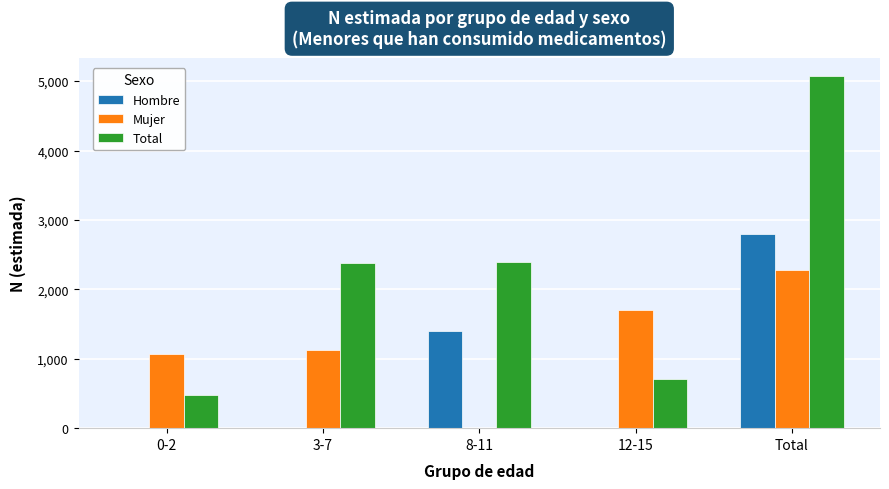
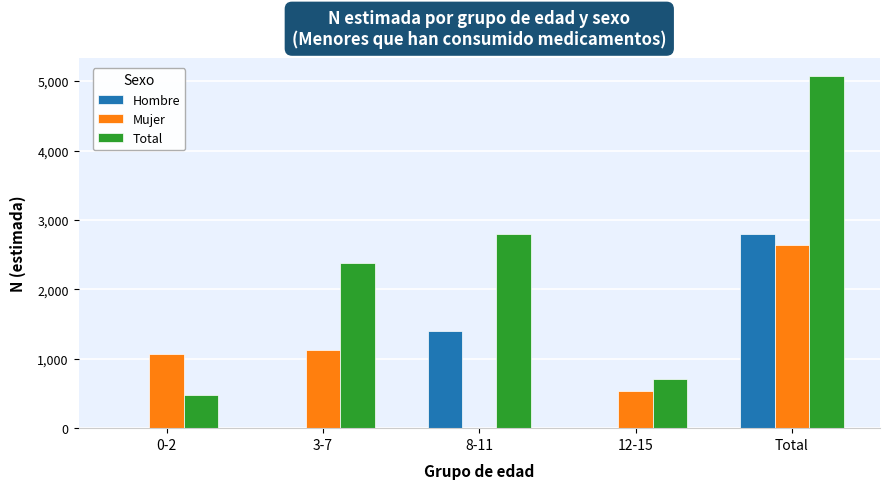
Total, 8-11: 2,400 -> 2,800
Mujer, 12-15: 1,700 -> 500
Mujer, Total: 2,300 -> 2,600
